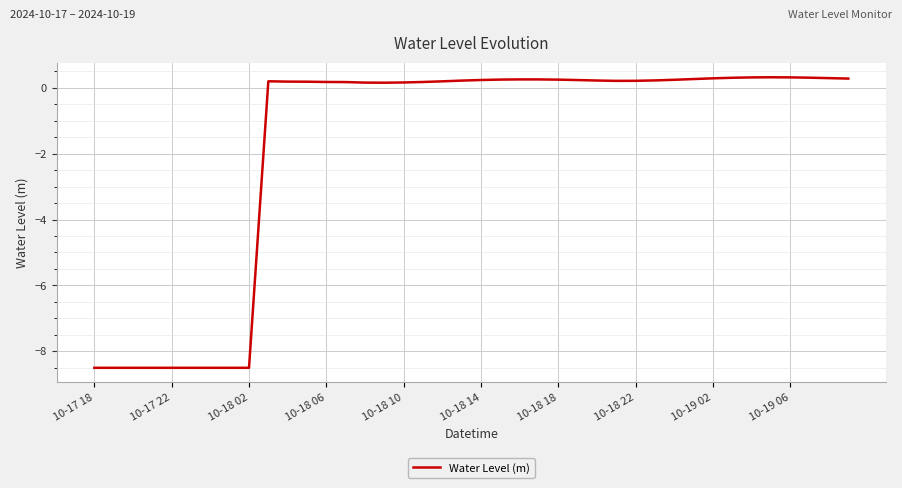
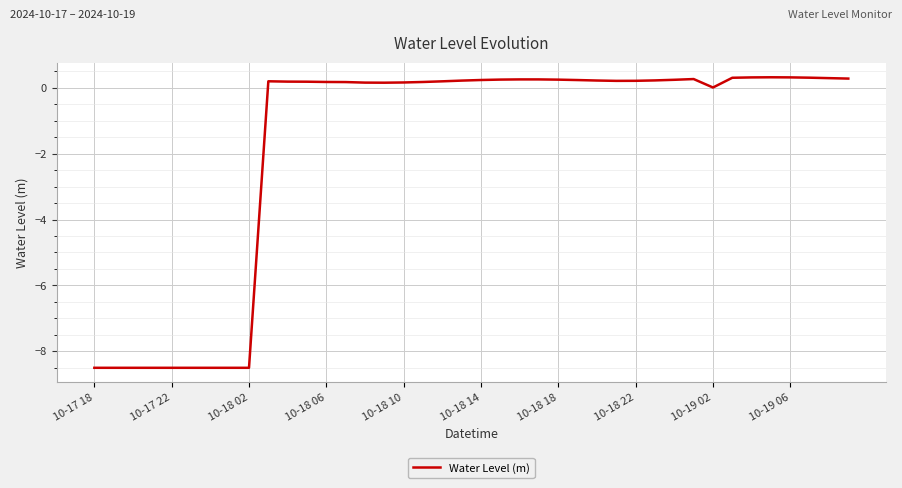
10-19 02: 0.3 -> 0.0
